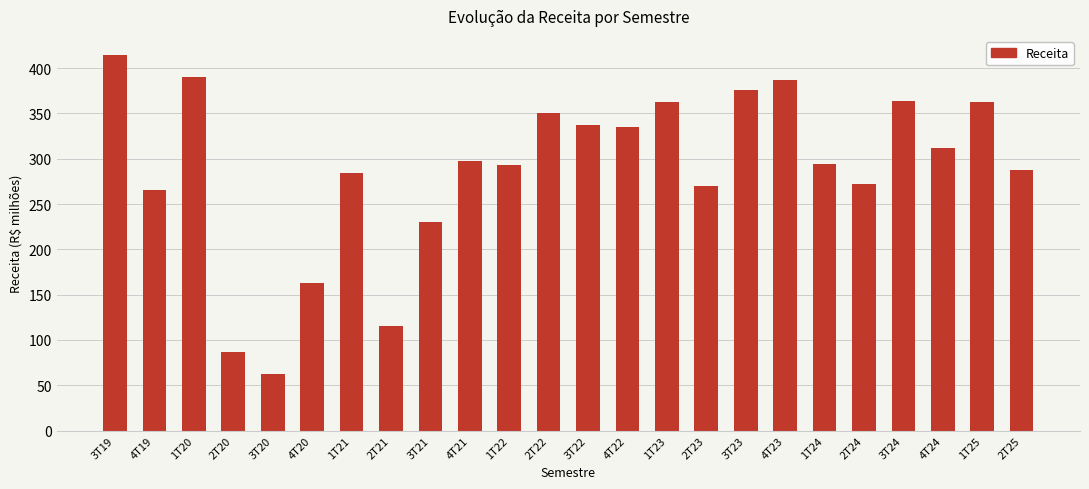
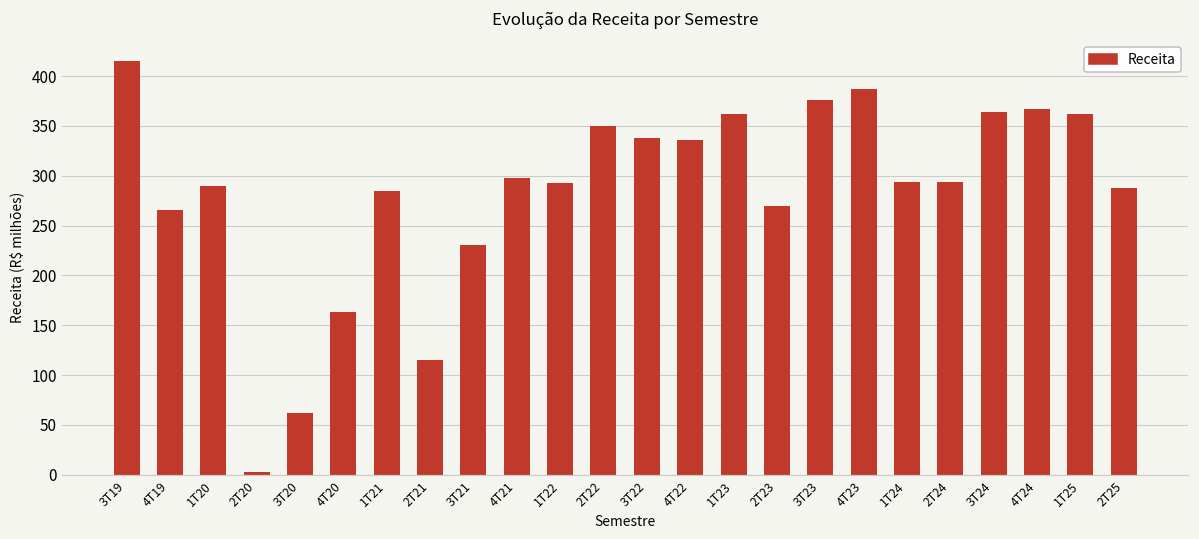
1T20: 390 -> 290
2T20: 90 -> 0
2T24: 270 -> 290
4T24: 310 -> 370
